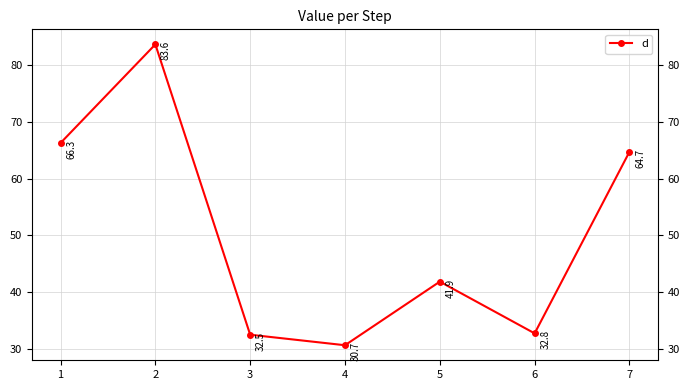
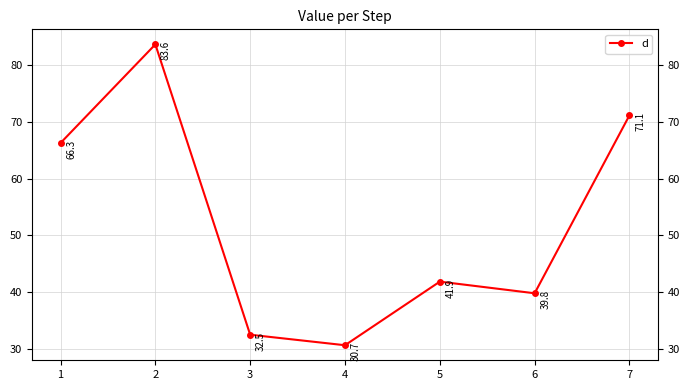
6: 32.8 -> 39.8
7: 64.7 -> 71.1
